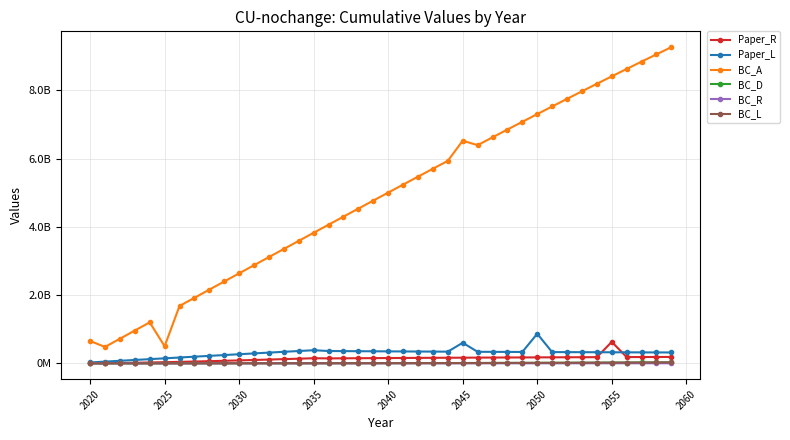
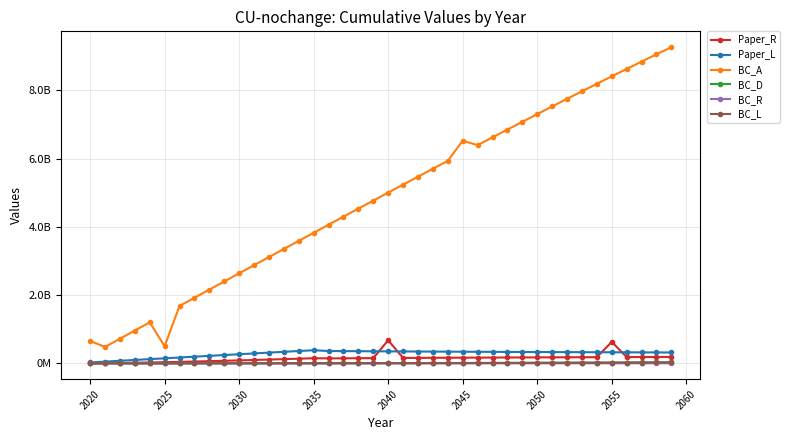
Paper_R, 2040: 200000000 -> 700000000
Paper_L, 2045: 600000000 -> 300000000
Paper_L, 2050: 900000000 -> 300000000
